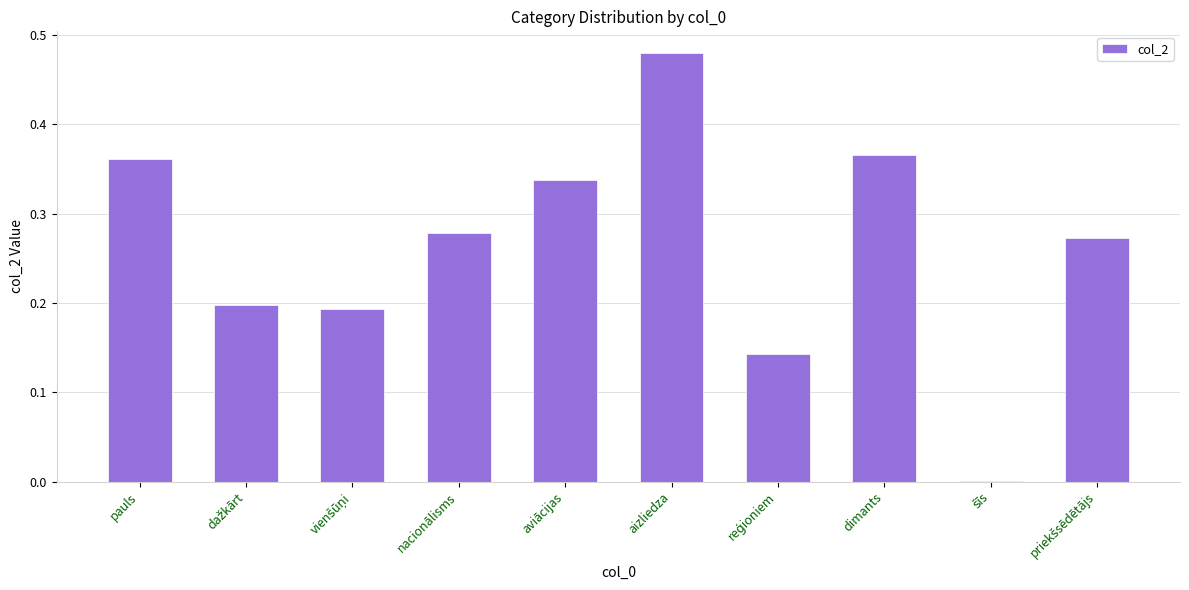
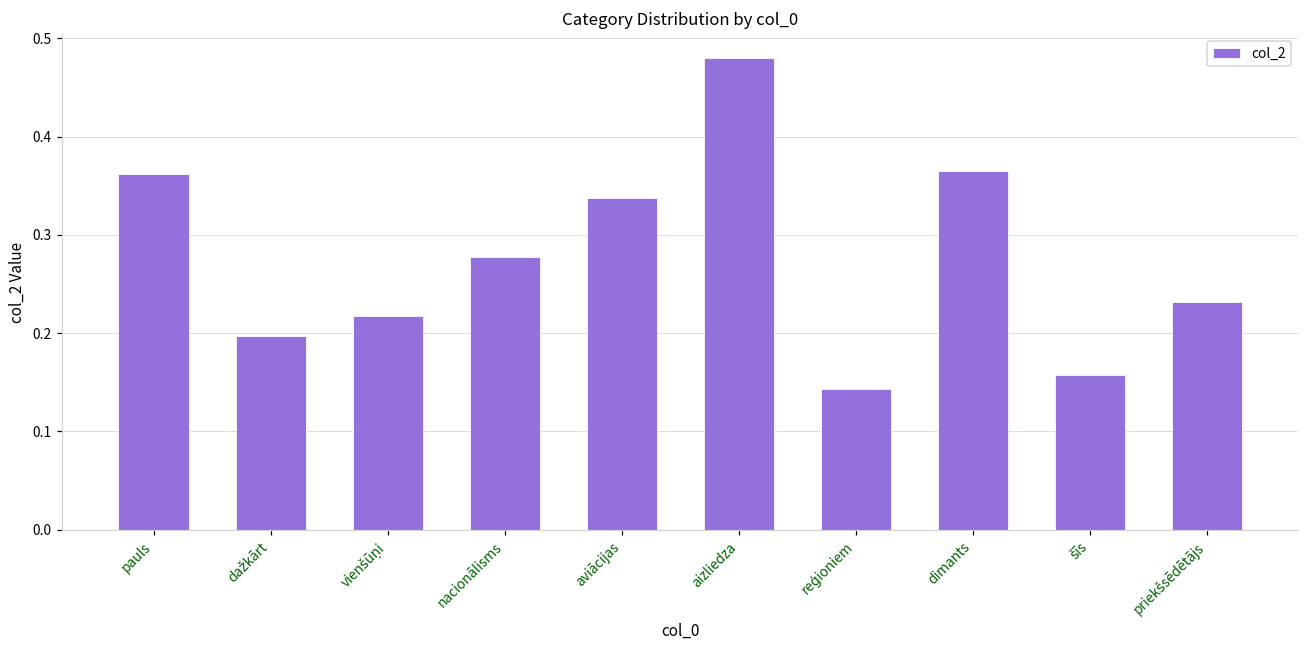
vienšūņi: 0.19 -> 0.22
šīs: 0.00 -> 0.16
priekšsēdētājs: 0.27 -> 0.23
